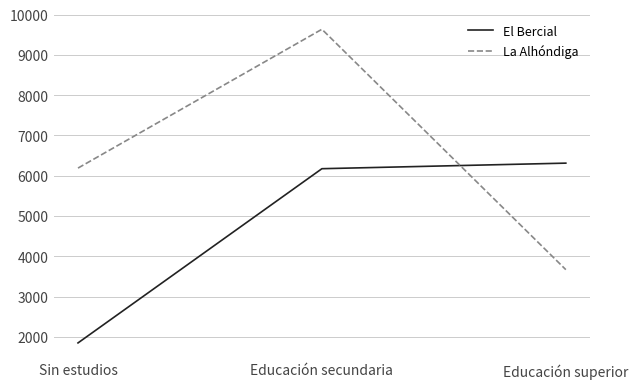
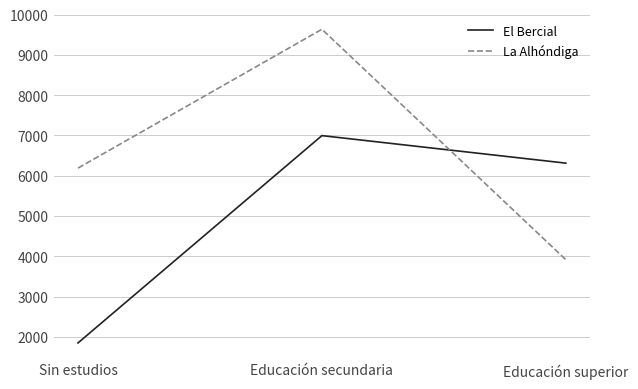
El Bercial, Educación secundaria: 6200 -> 7000
La Alhóndiga, Educación superior: 3700 -> 3900
